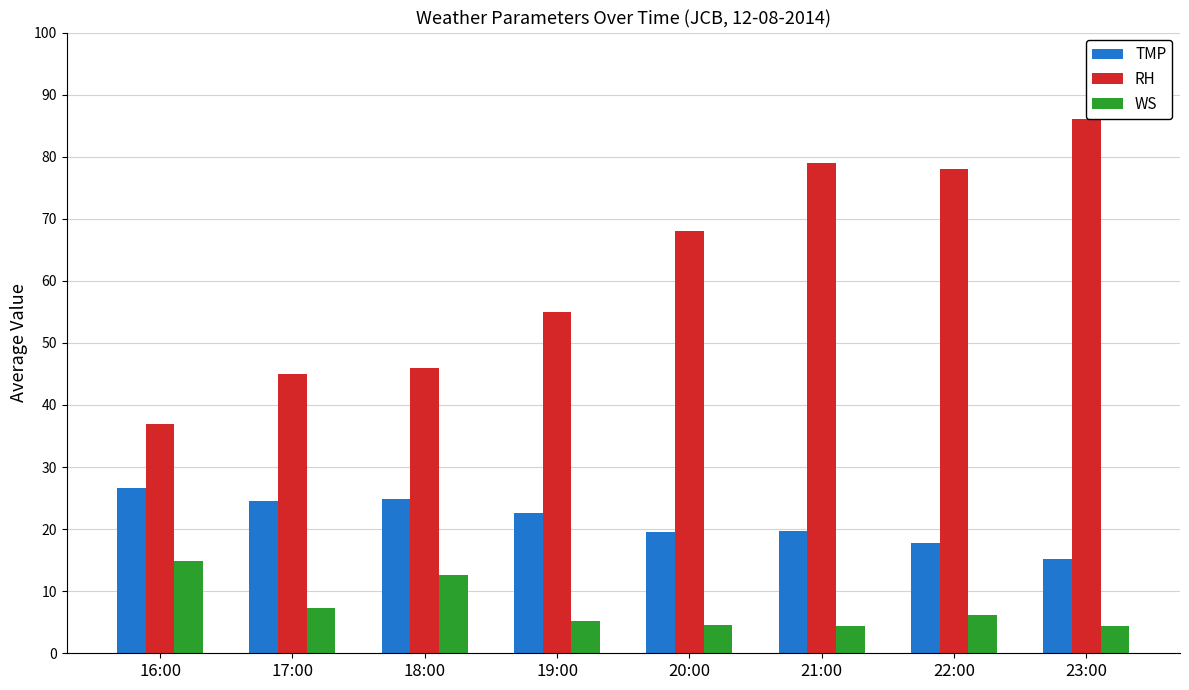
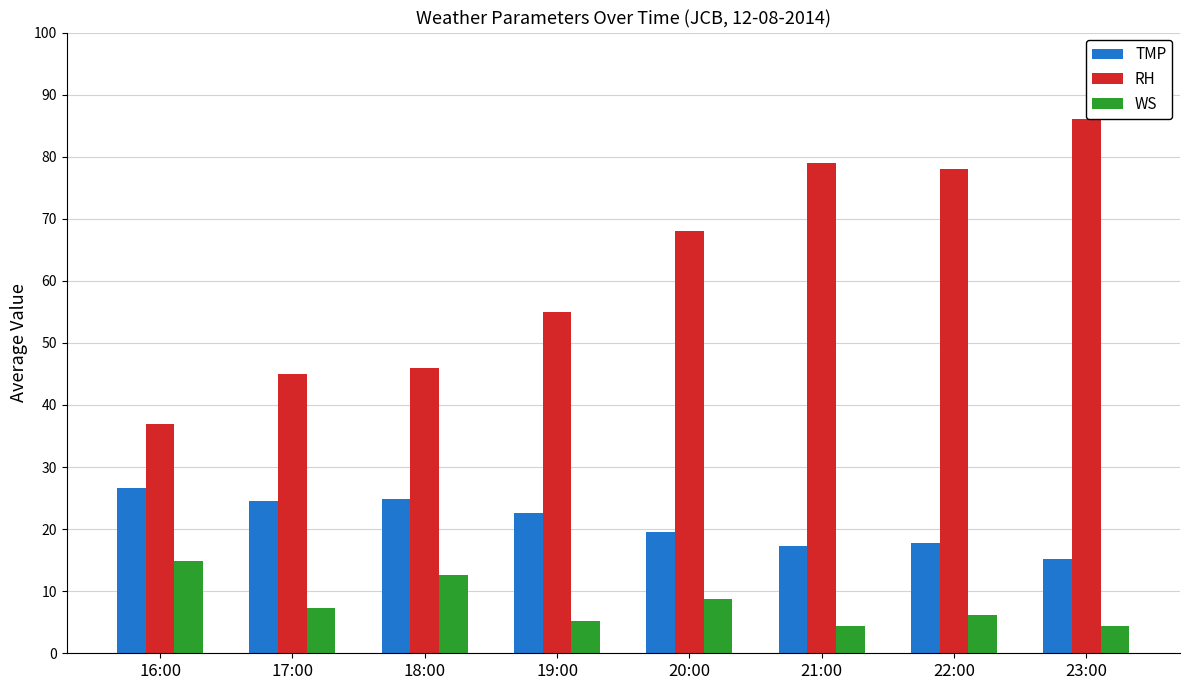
WS, 20:00: 5 -> 9
TMP, 21:00: 20 -> 17
